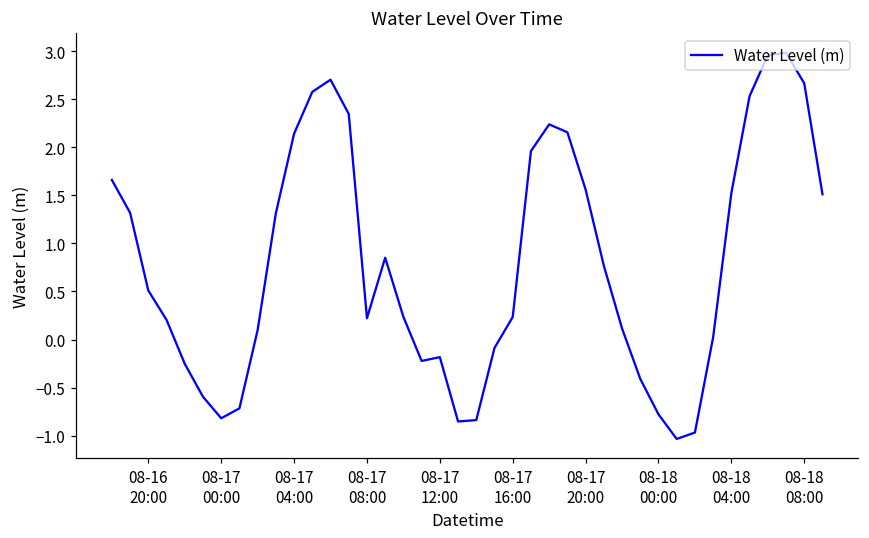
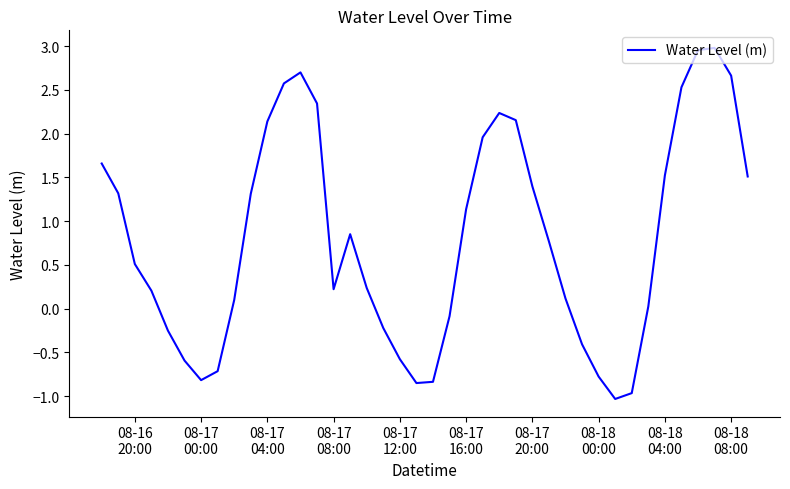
08-17 12:00: -0.2 -> -0.6
08-17 16:00: 0.2 -> 1.1
08-17 20:00: 1.6 -> 1.4
